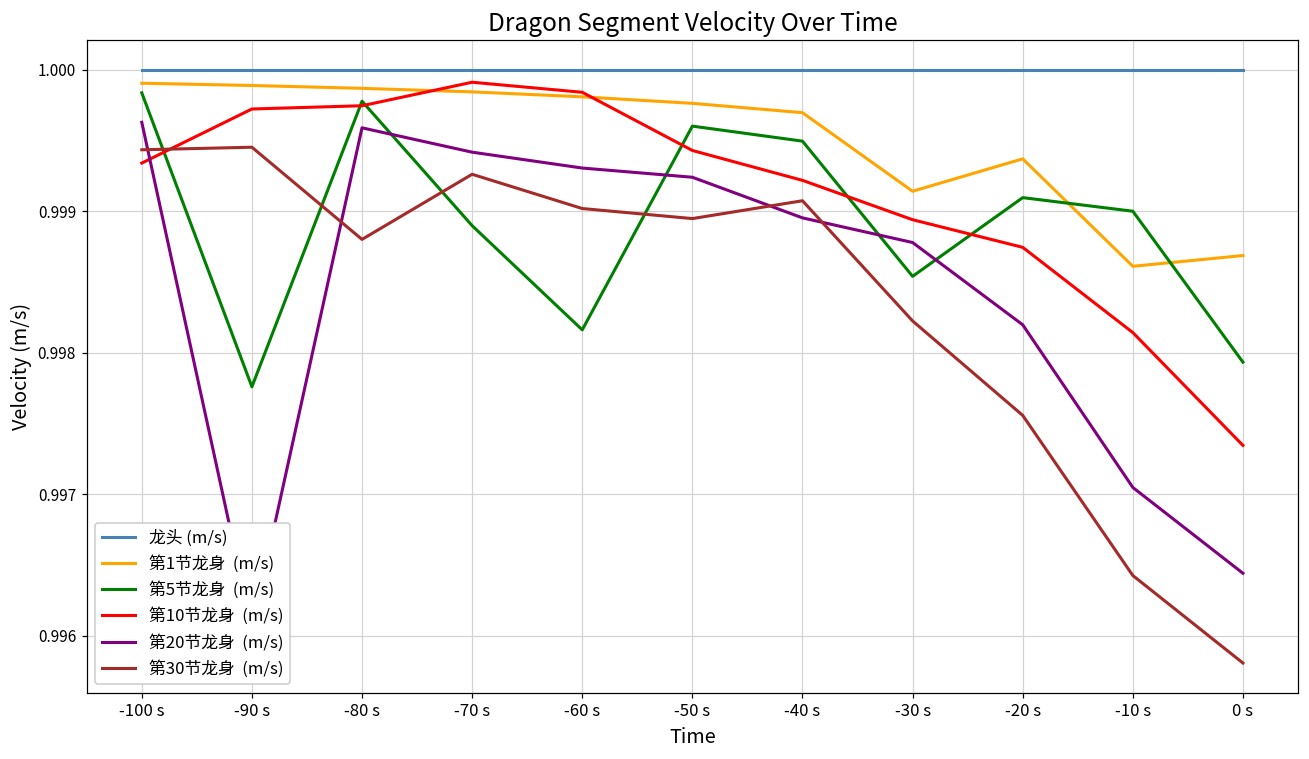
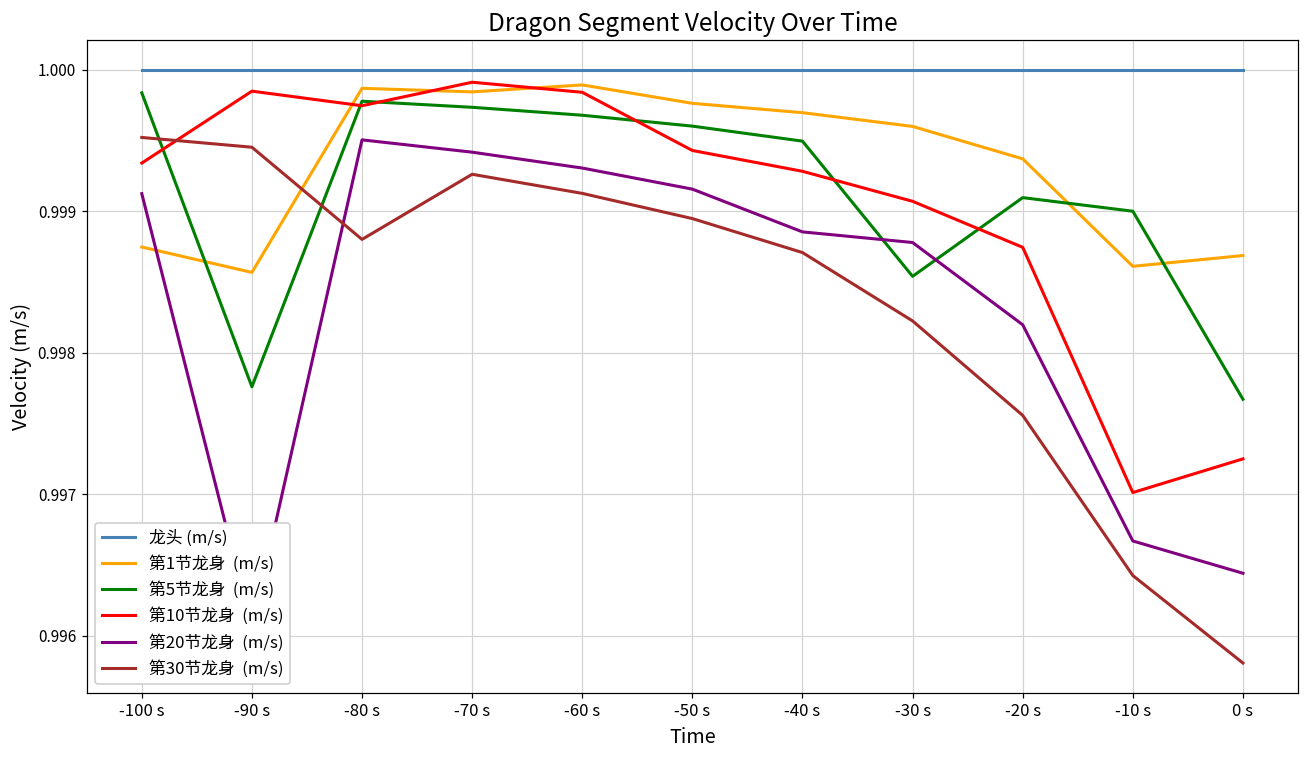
第1节龙身 (m/s), -100 s: 0.99990 -> 0.99875
第20节龙身 (m/s), -100 s: 0.99963 -> 0.99912
第30节龙身 (m/s), -100 s: 0.99943 -> 0.99952
第1节龙身 (m/s), -90 s: 0.99989 -> 0.99857
第10节龙身 (m/s), -90 s: 0.99972 -> 0.99985
第20节龙身 (m/s), -80 s: 0.99959 -> 0.99950
第5节龙身 (m/s), -70 s: 0.99890 -> 0.99973
第1节龙身 (m/s), -60 s: 0.99981 -> 0.99989
第5节龙身 (m/s), -60 s: 0.99816 -> 0.99968
第30节龙身 (m/s), -60 s: 0.99902 -> 0.99913
第20节龙身 (m/s), -50 s: 0.99924 -> 0.99916
第10节龙身 (m/s), -40 s: 0.99922 -> 0.99928
第20节龙身 (m/s), -40 s: 0.99895 -> 0.99885
第30节龙身 (m/s), -40 s: 0.99907 -> 0.99871
第1节龙身 (m/s), -30 s: 0.99914 -> 0.99960
第10节龙身 (m/s), -30 s: 0.99894 -> 0.99907
第10节龙身 (m/s), -10 s: 0.99814 -> 0.99701
第20节龙身 (m/s), -10 s: 0.99705 -> 0.99667
第5节龙身 (m/s), 0 s: 0.99793 -> 0.99767
第10节龙身 (m/s), 0 s: 0.99735 -> 0.99725
